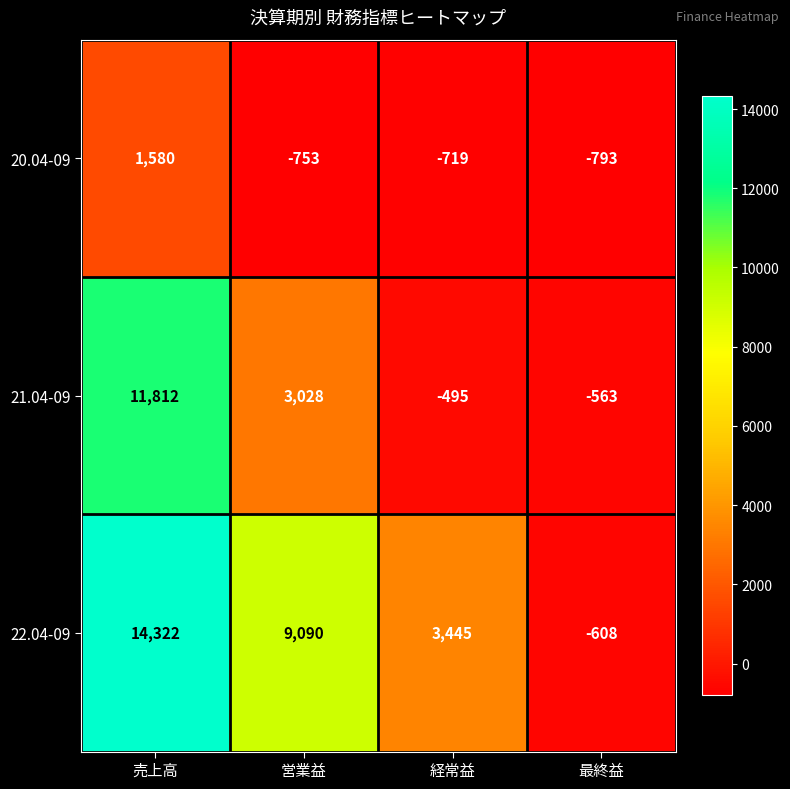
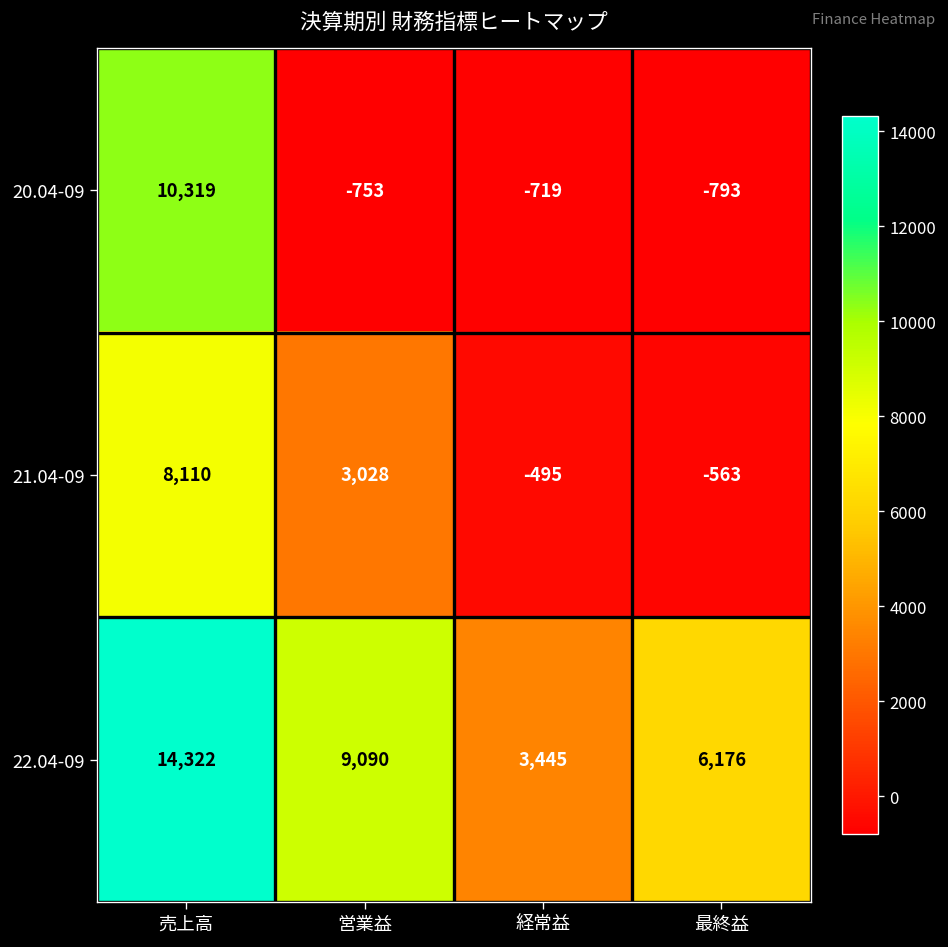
20.04-09, 売上高: 1,580 -> 10,319
21.04-09, 売上高: 11,812 -> 8,110
22.04-09, 最終益: -608 -> 6,176
